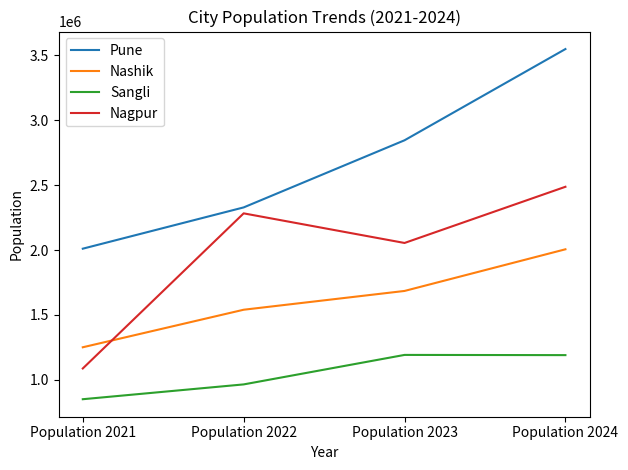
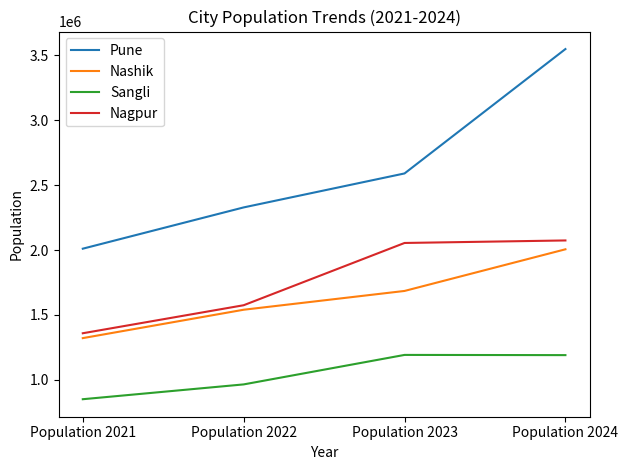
Nashik, Population 2021: 1250000 -> 1320000
Nagpur, Population 2021: 1090000 -> 1360000
Nagpur, Population 2022: 2280000 -> 1570000
Pune, Population 2023: 2850000 -> 2590000
Nagpur, Population 2024: 2490000 -> 2070000
